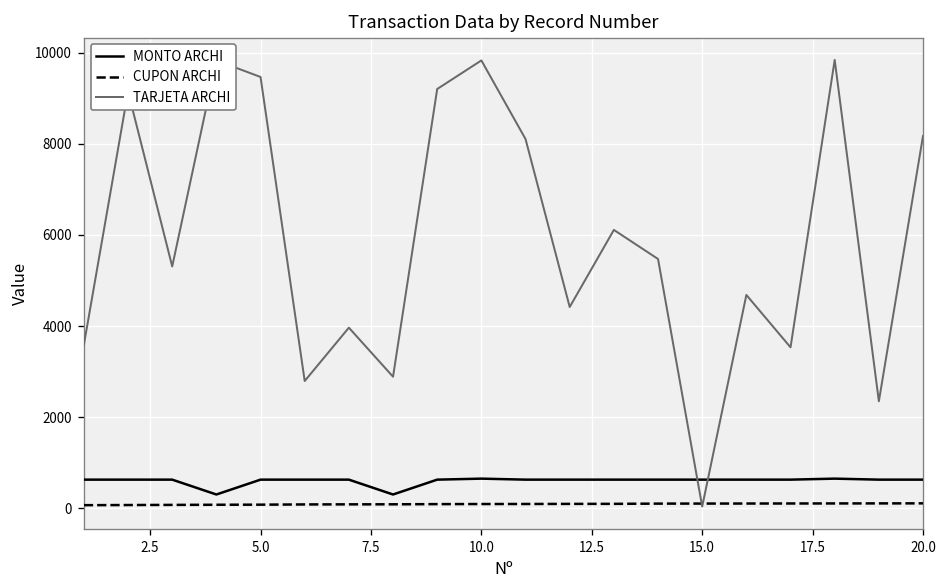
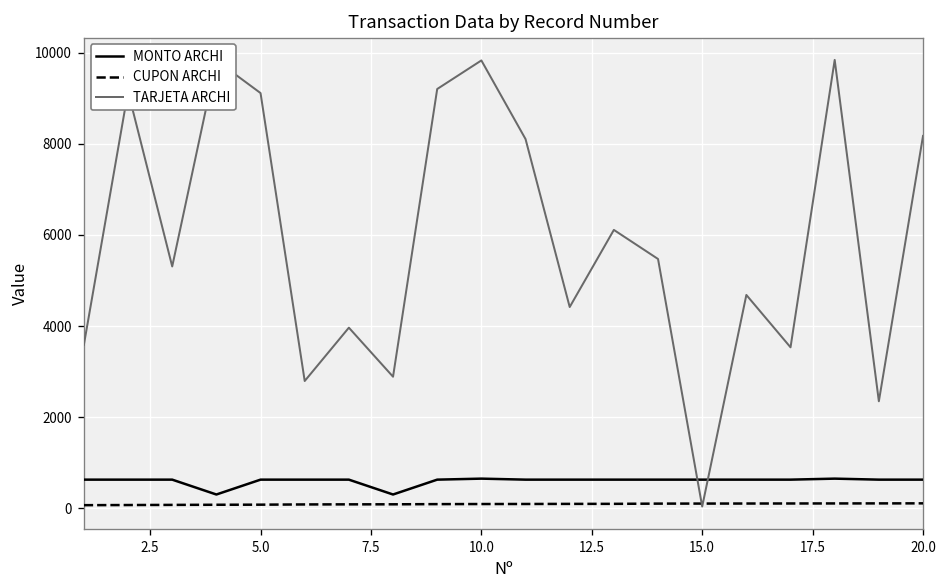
TARJETA ARCHI, 5.0: 9500 -> 9100
